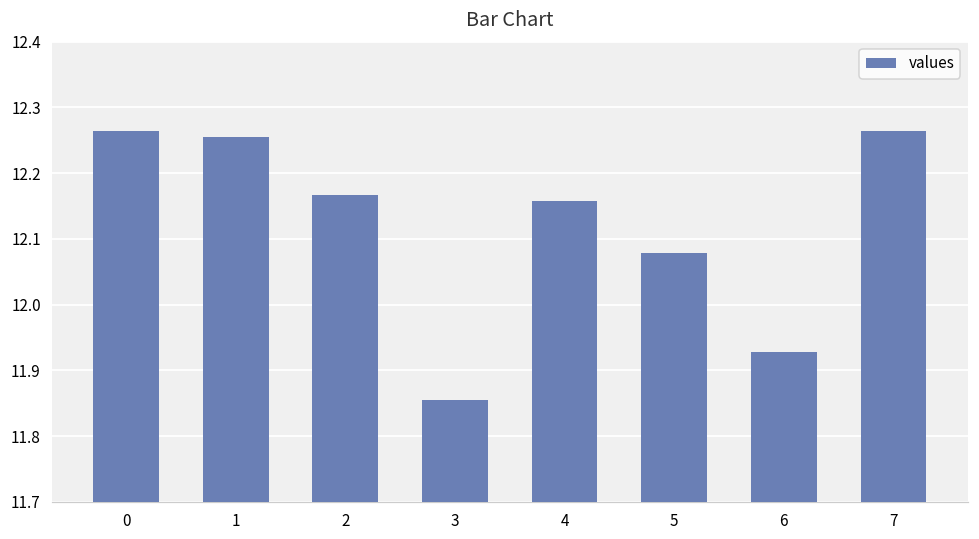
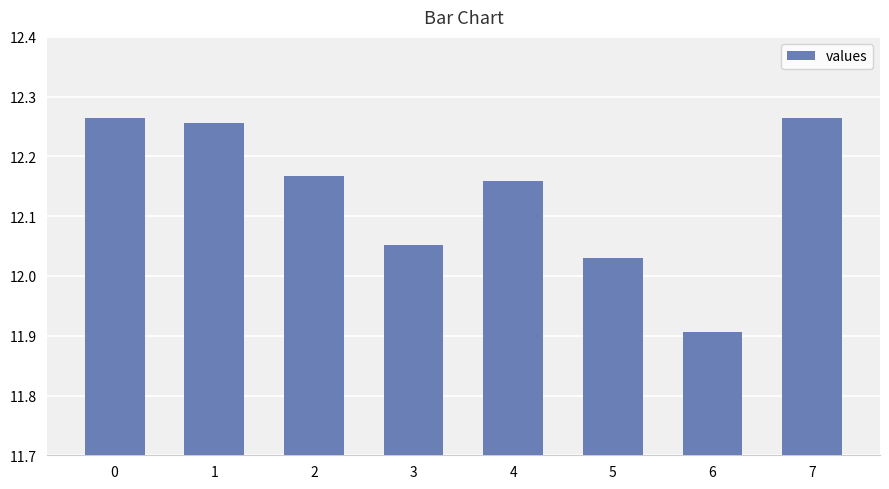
3: 11.85 -> 12.05
5: 12.08 -> 12.03
6: 11.93 -> 11.91
